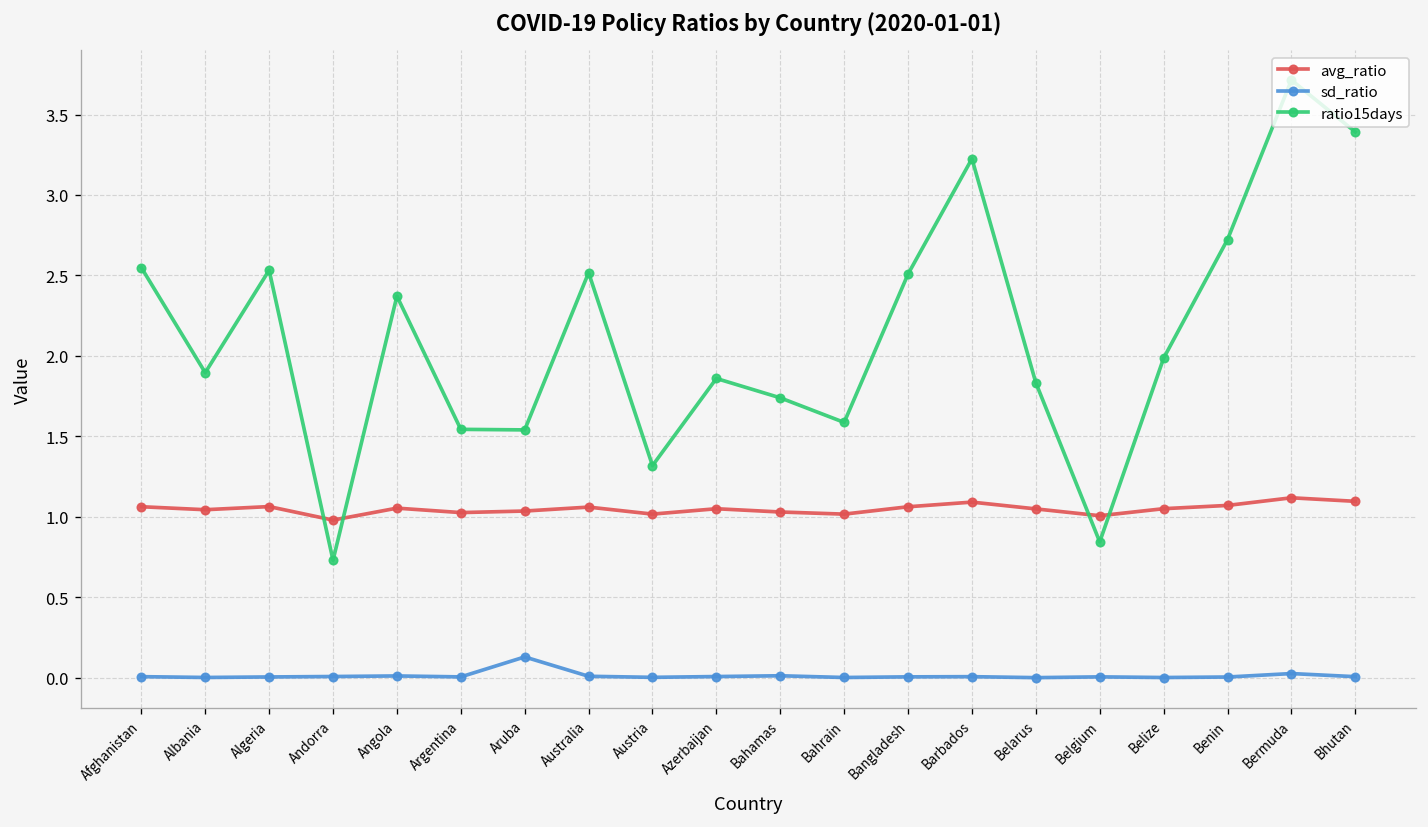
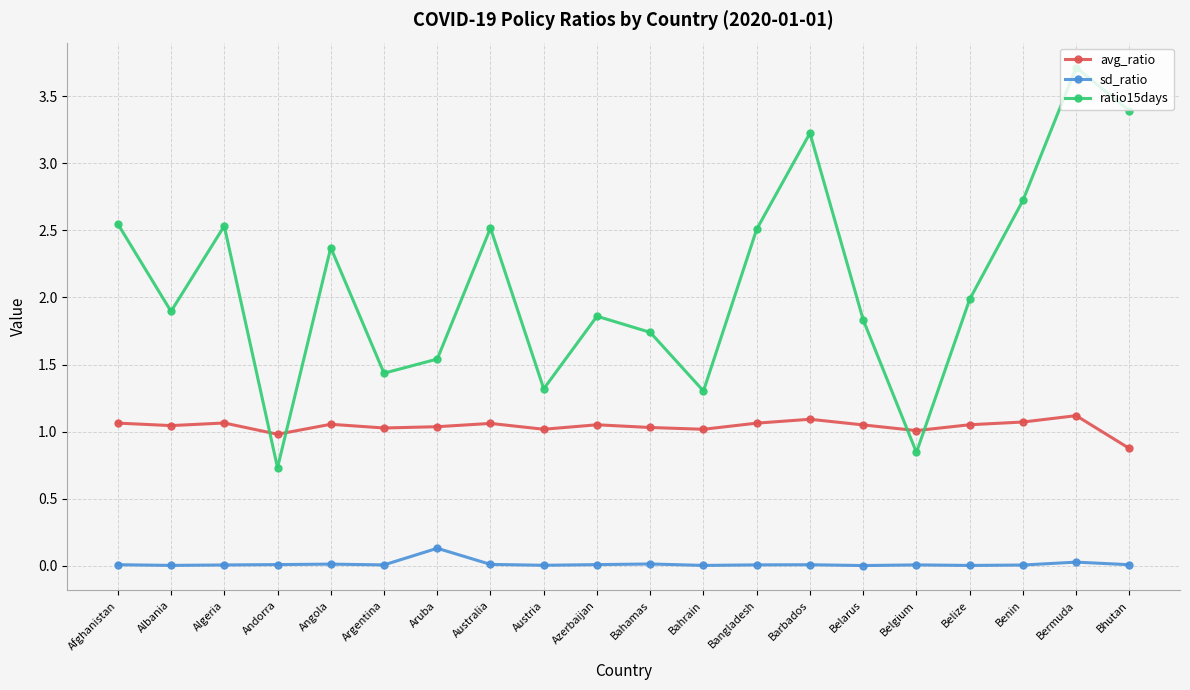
ratio15days, Argentina: 1.54 -> 1.44
ratio15days, Bahrain: 1.59 -> 1.30
avg_ratio, Bhutan: 1.10 -> 0.87
